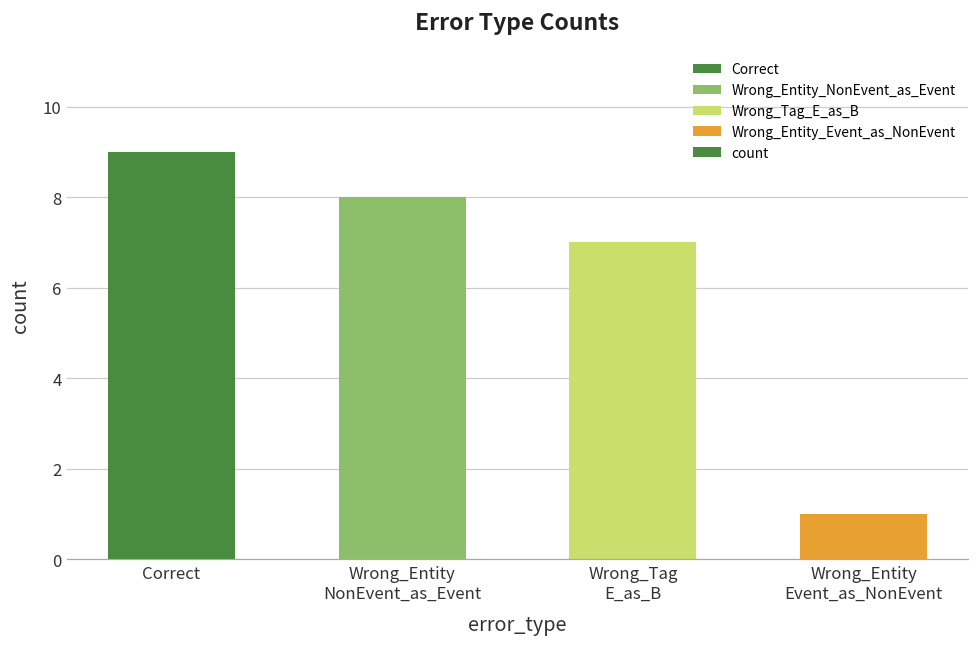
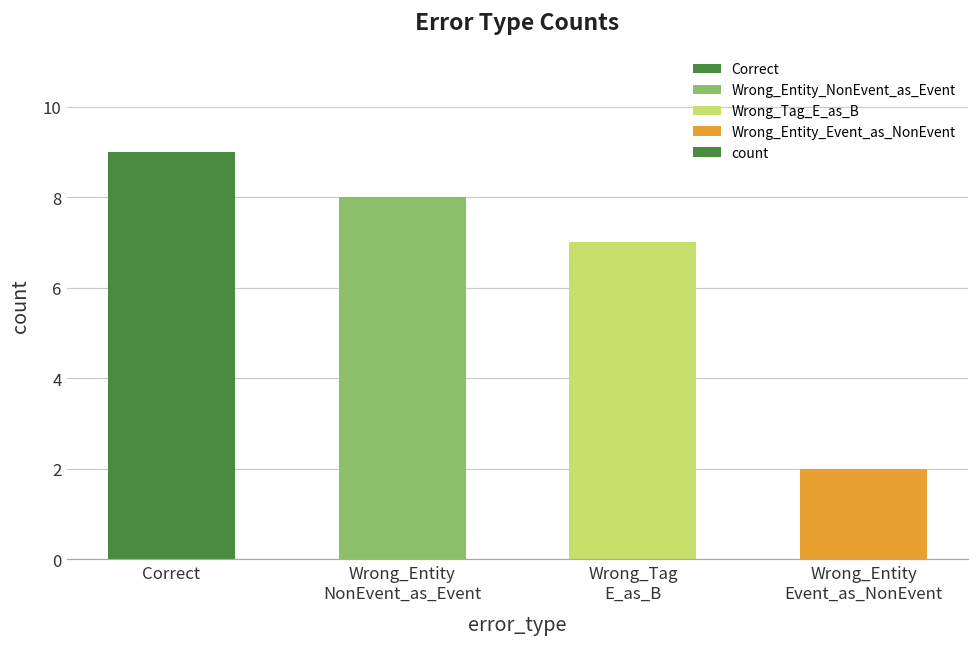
Wrong_Entity Event_as_NonEvent: 1 -> 2
